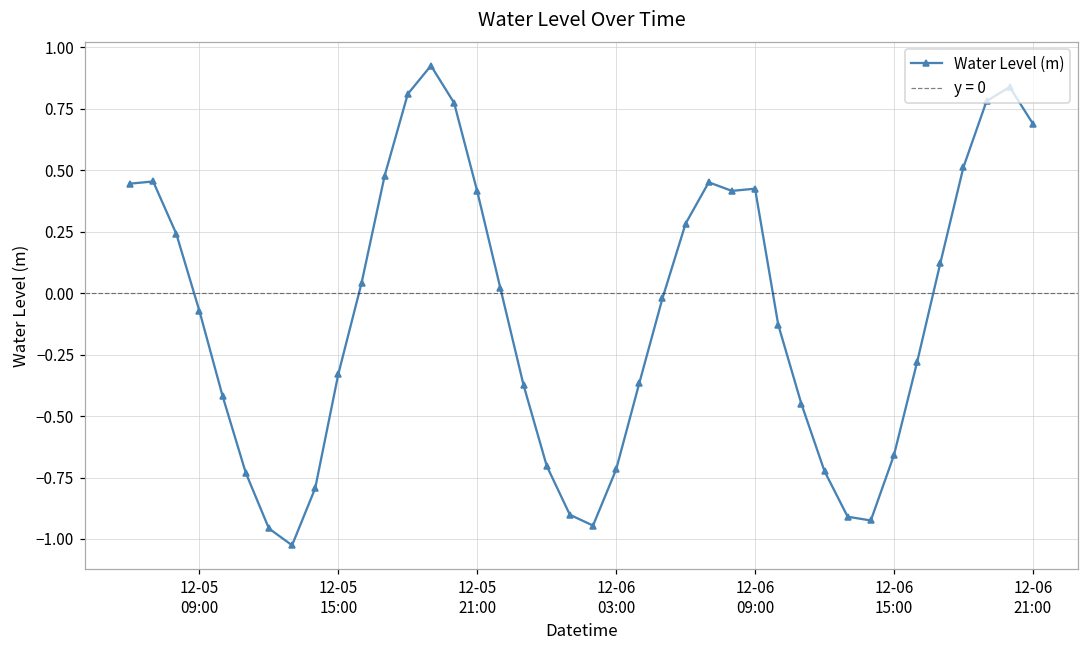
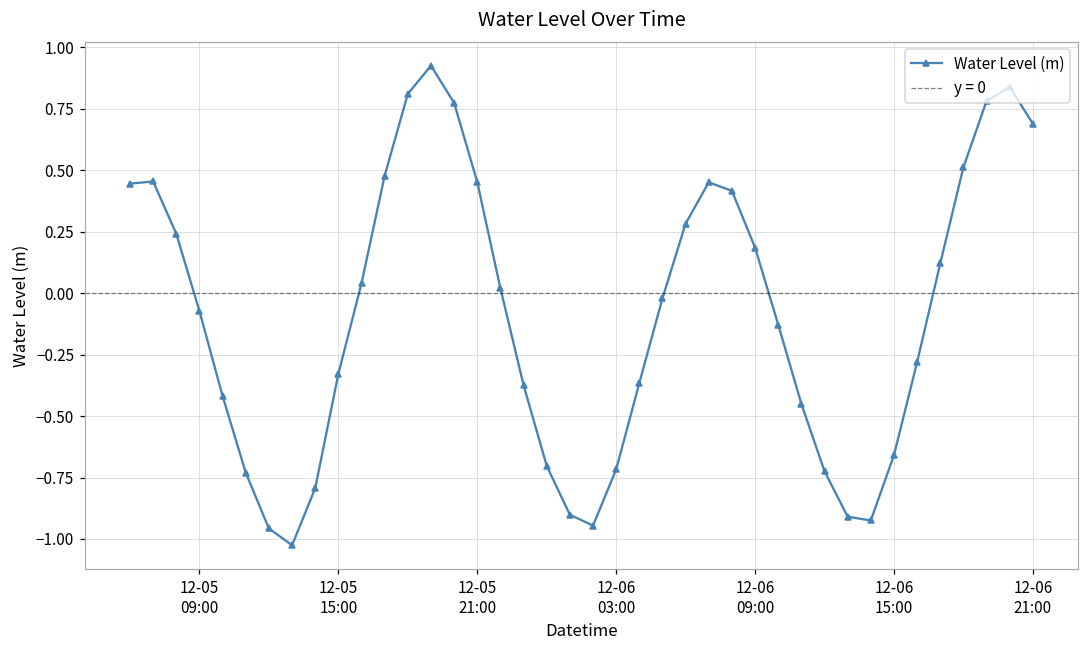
12-05 21:00: 0.41 -> 0.45
12-06 09:00: 0.42 -> 0.19
